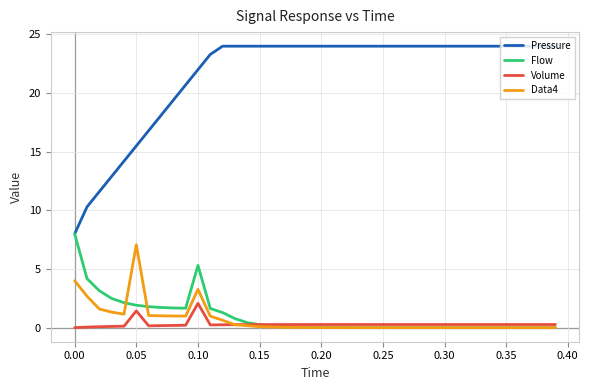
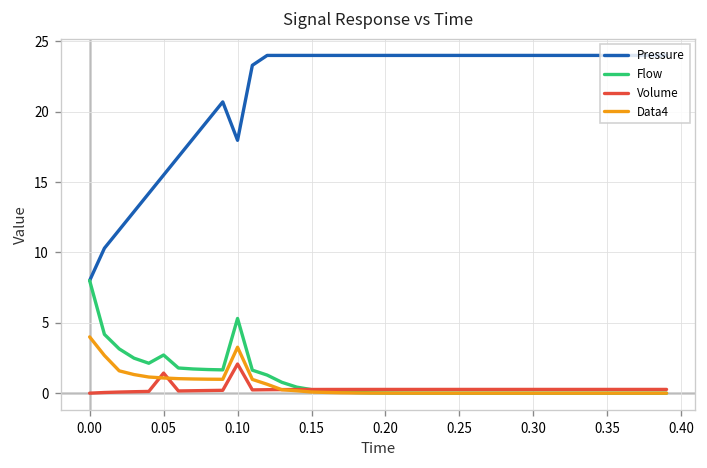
Flow, 0.05: 1.9 -> 2.7
Data4, 0.05: 7.1 -> 1.1
Pressure, 0.10: 22.0 -> 18.0
